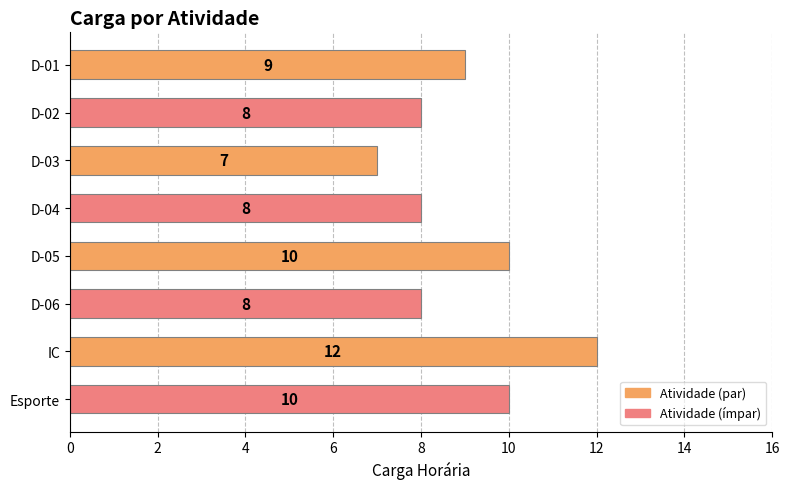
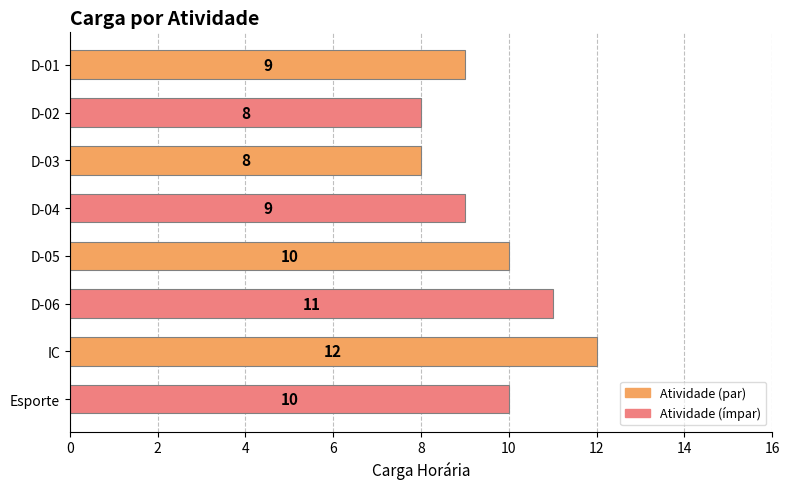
D-03: 7 -> 8
D-04: 8 -> 9
D-06: 8 -> 11
